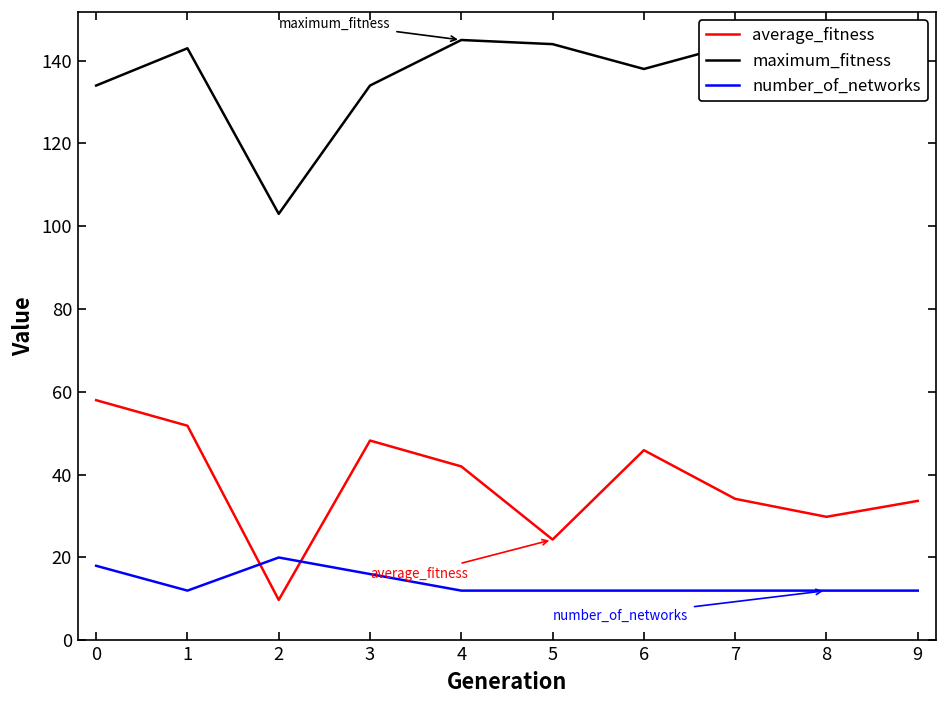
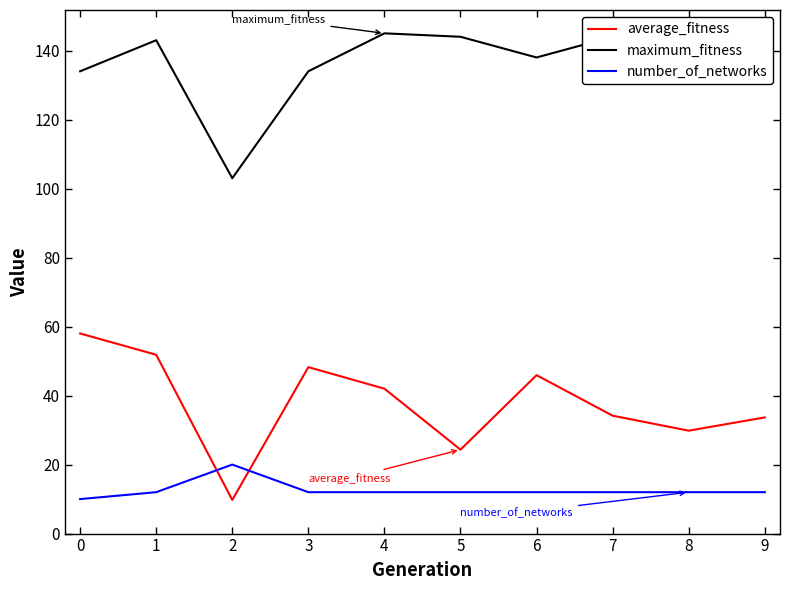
number_of_networks, 0: 18 -> 10
number_of_networks, 3: 16 -> 12
